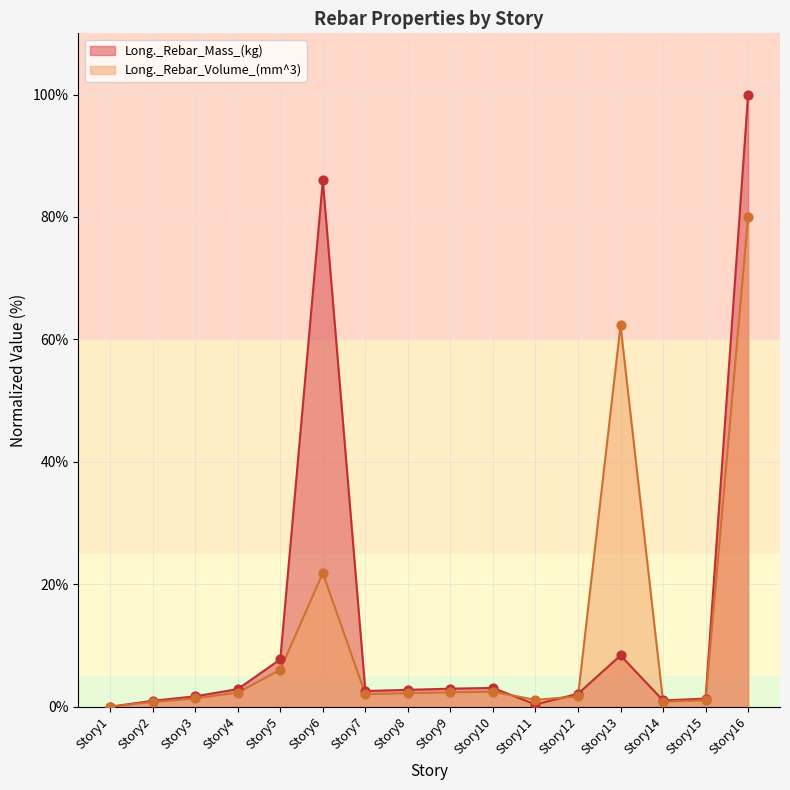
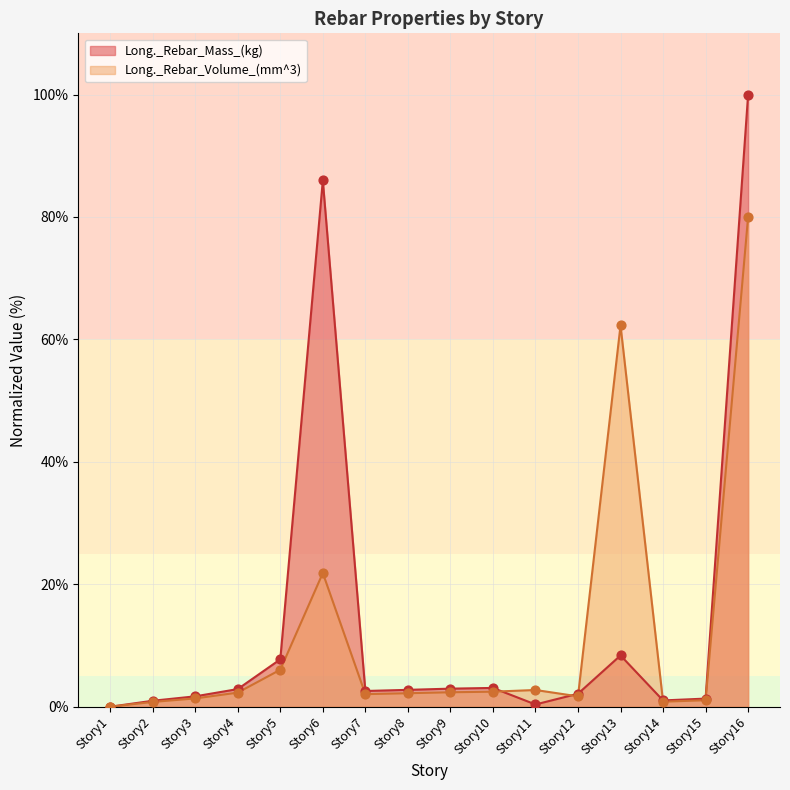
Long._Rebar_Volume_(mm^3), Story11: 1% -> 3%
